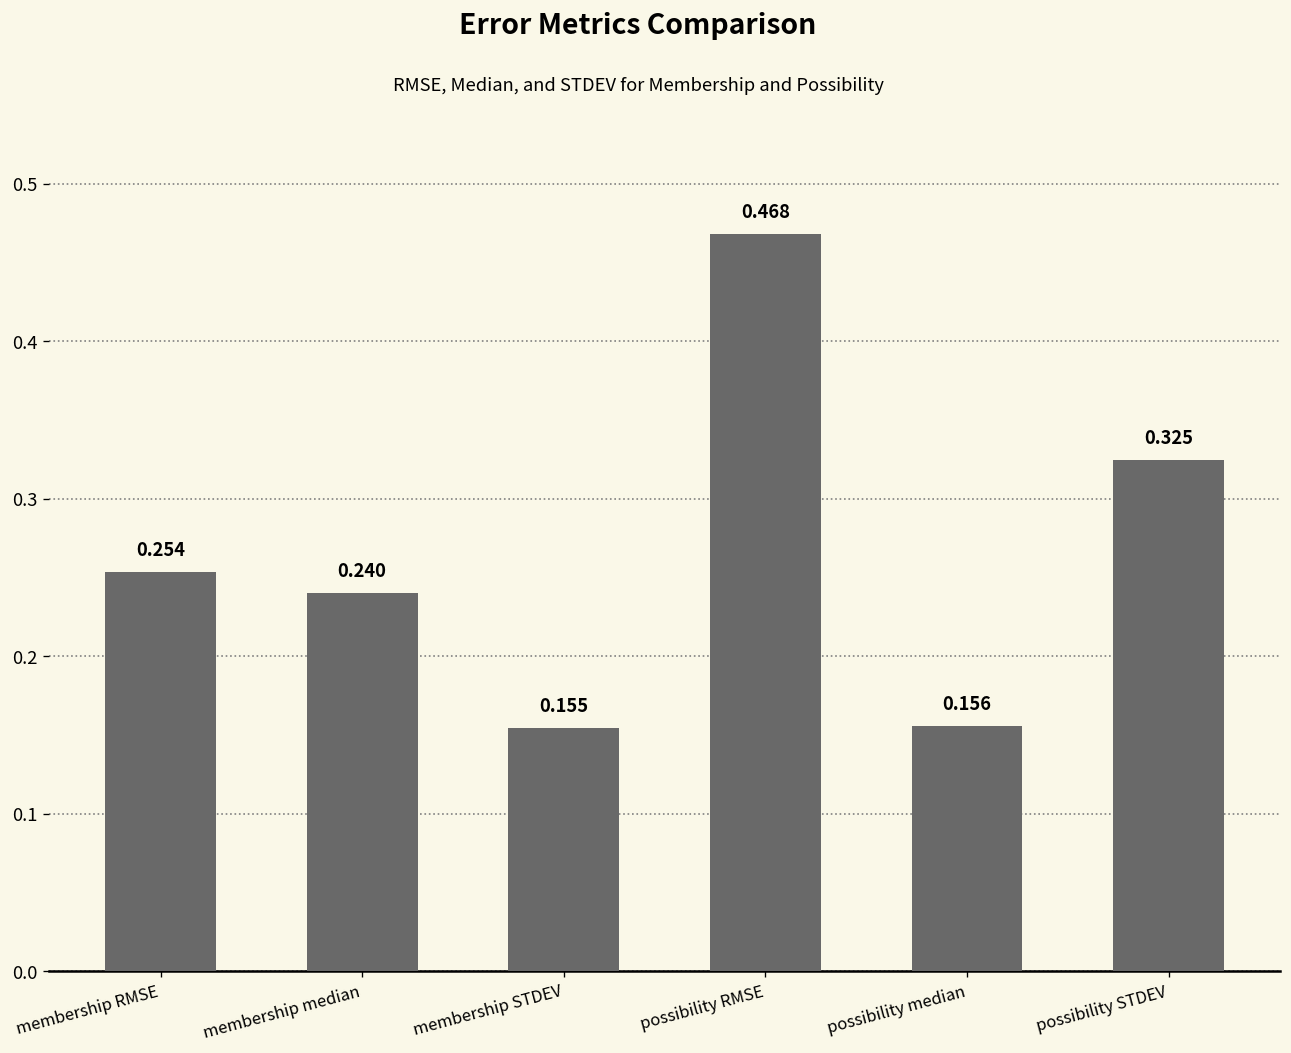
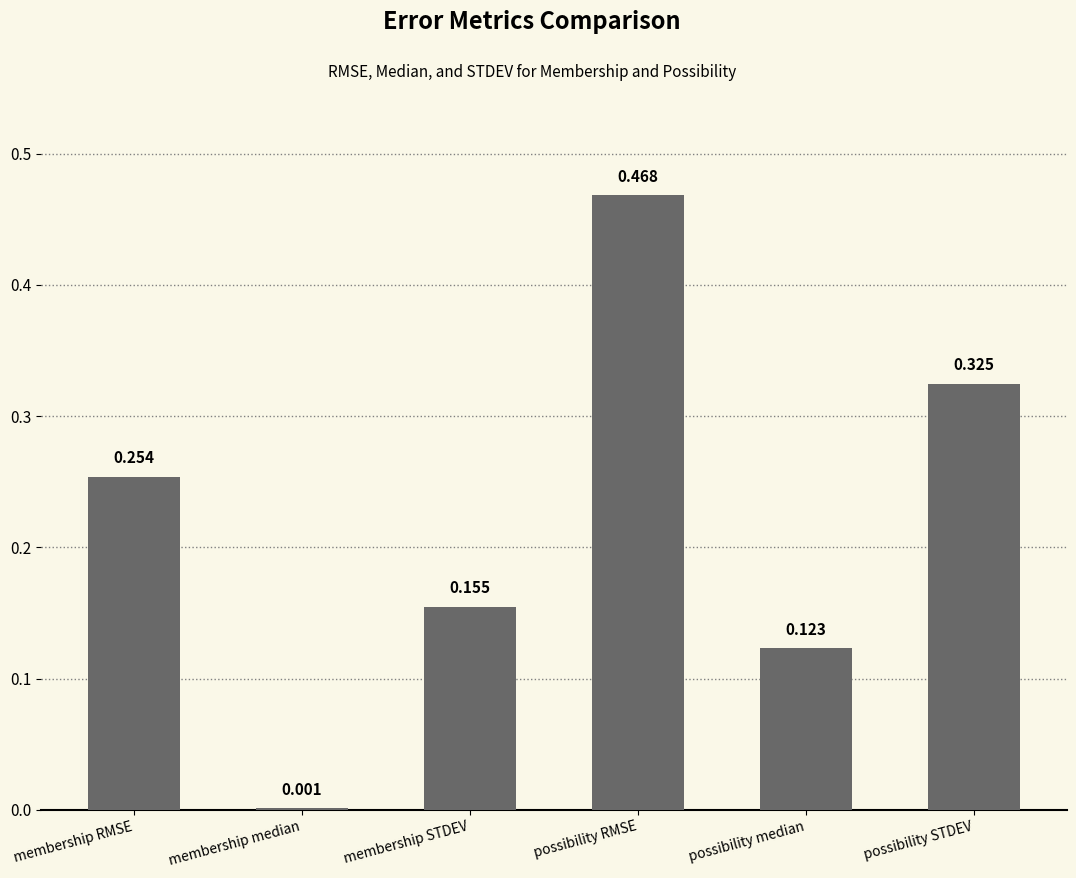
membership median: 0.240 -> 0.001
possibility median: 0.156 -> 0.123
